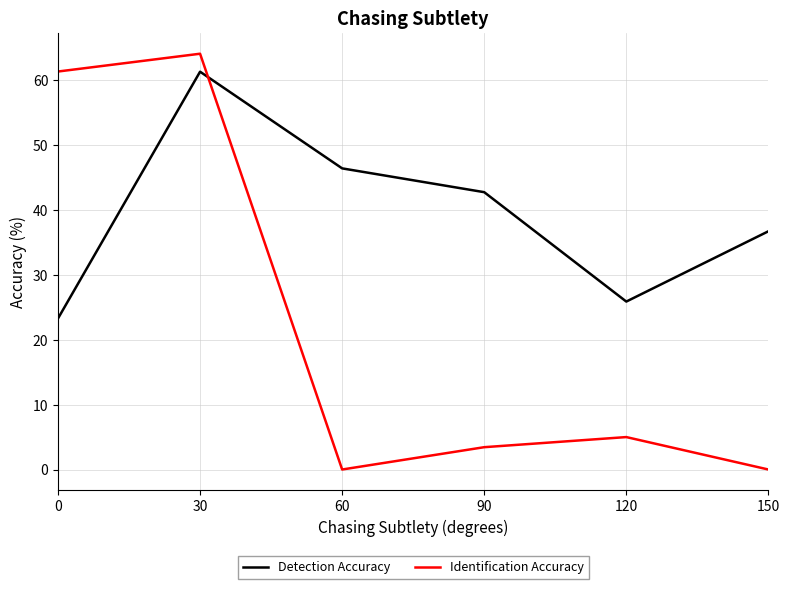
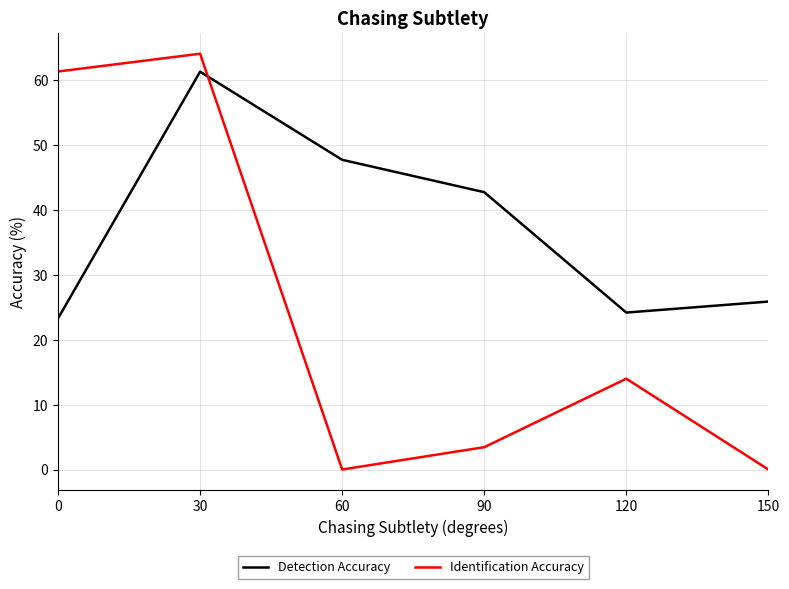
Detection Accuracy, 60: 46 -> 48
Detection Accuracy, 120: 26 -> 24
Identification Accuracy, 120: 5 -> 14
Detection Accuracy, 150: 37 -> 26
